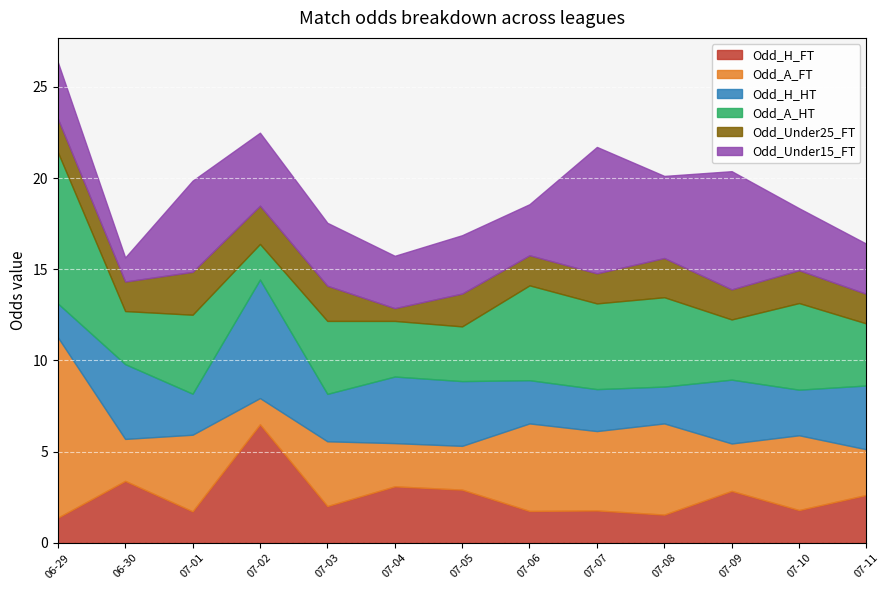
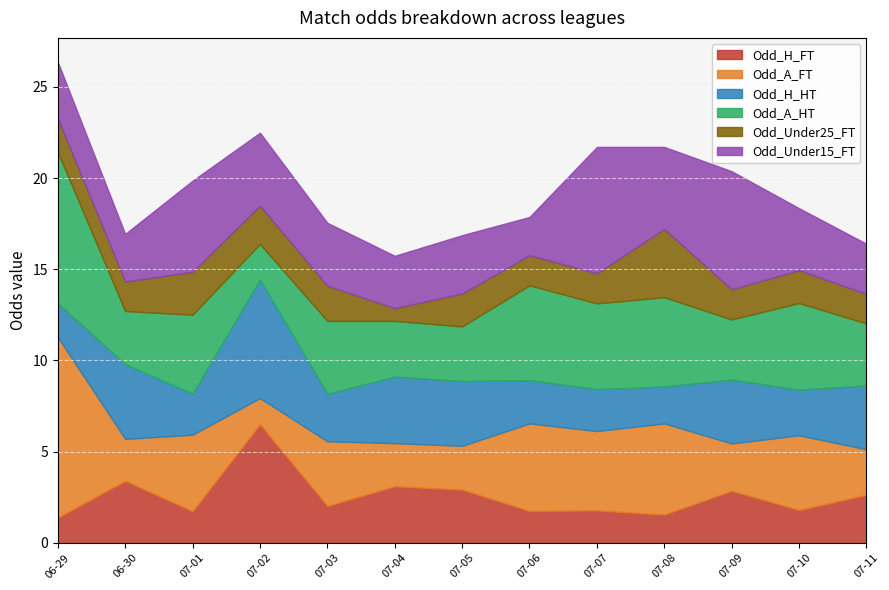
Odd_Under15_FT, 06-30: 1.3 -> 2.6
Odd_Under15_FT, 07-06: 2.8 -> 2.1
Odd_Under25_FT, 07-08: 2.2 -> 3.7
